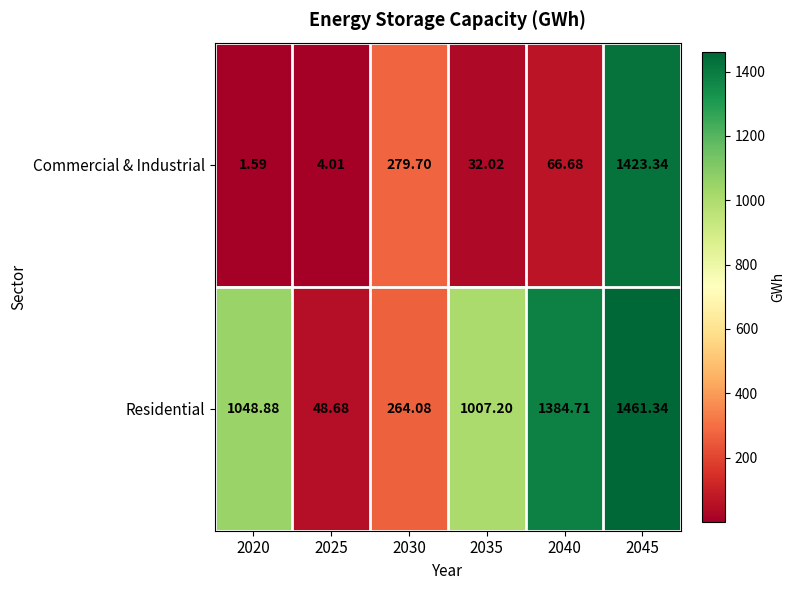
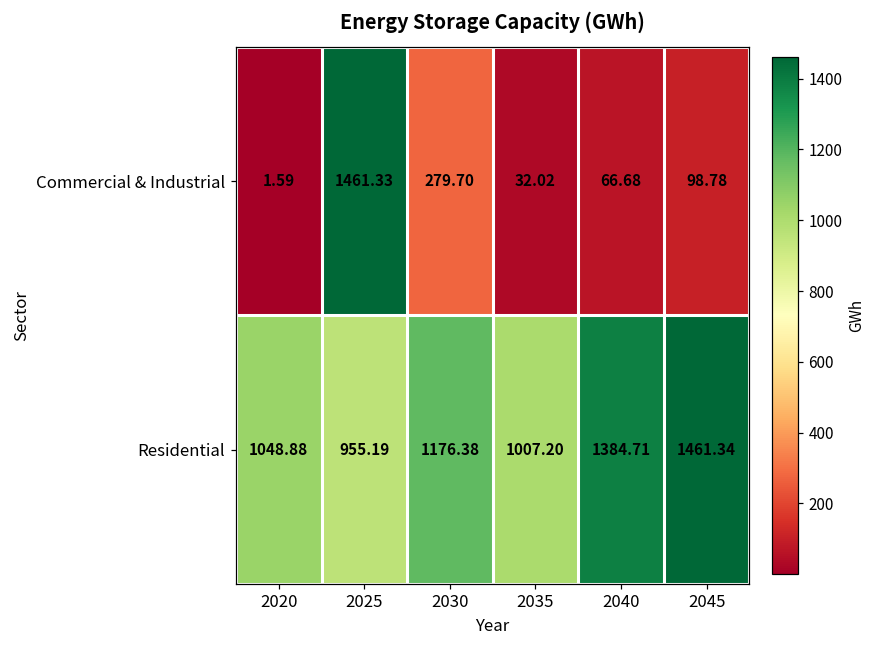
Commercial & Industrial, 2025: 4.01 -> 1461.33
Commercial & Industrial, 2045: 1423.34 -> 98.78
Residential, 2025: 48.68 -> 955.19
Residential, 2030: 264.08 -> 1176.38
